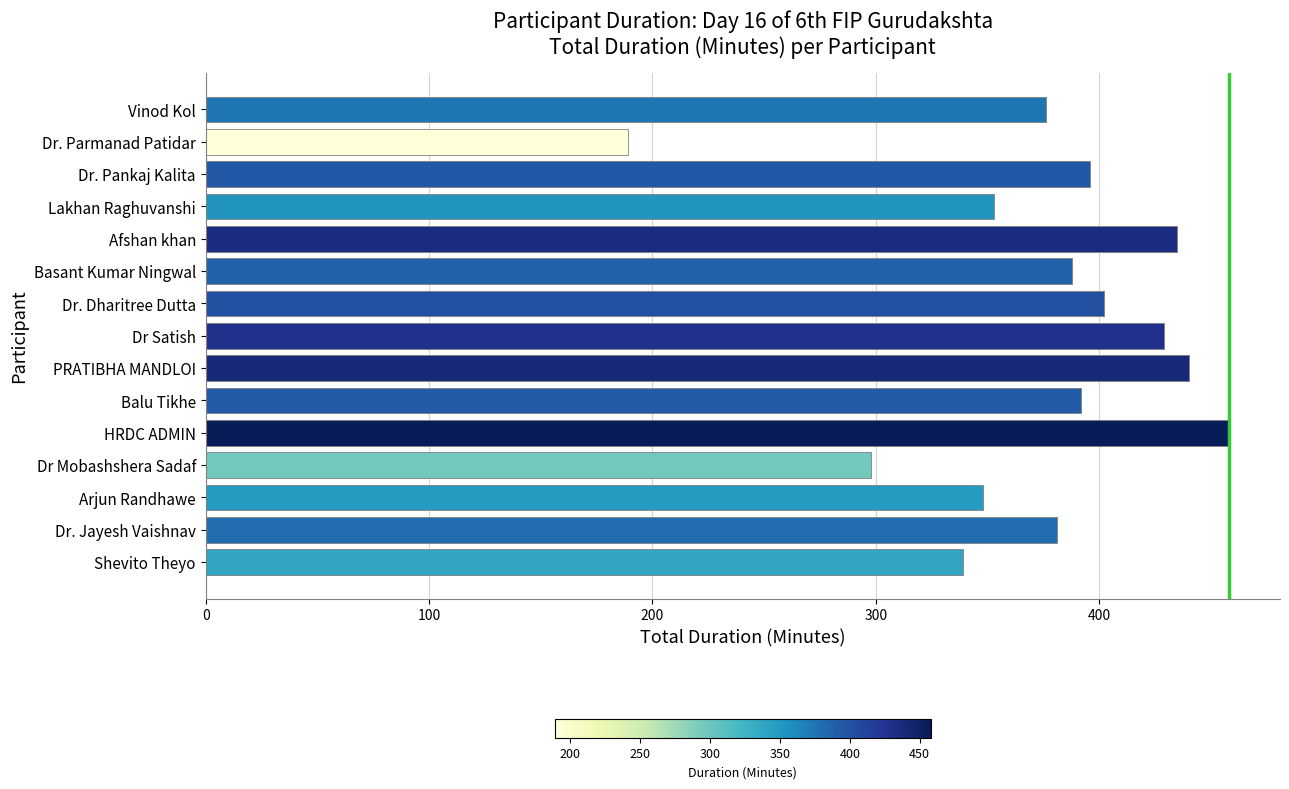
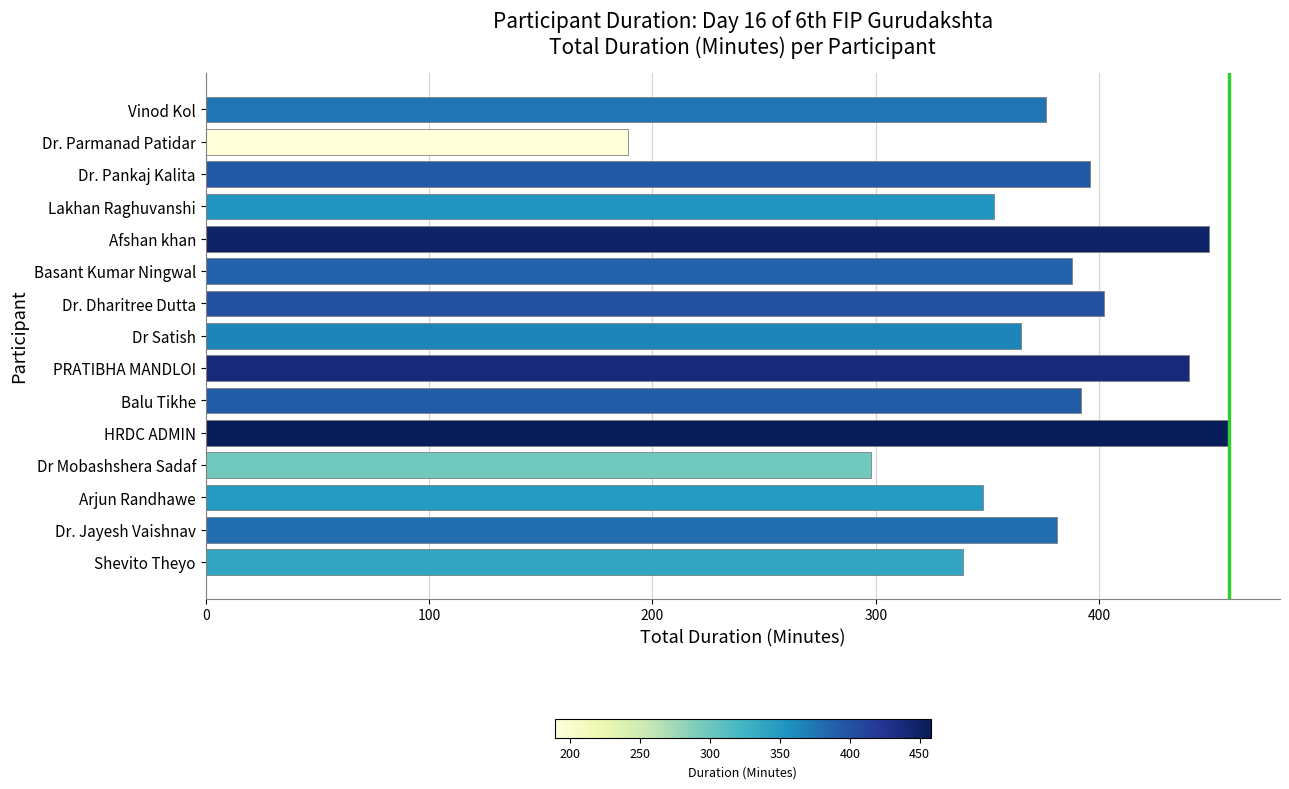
Afshan khan: 435 -> 449
Dr Satish: 429 -> 365
